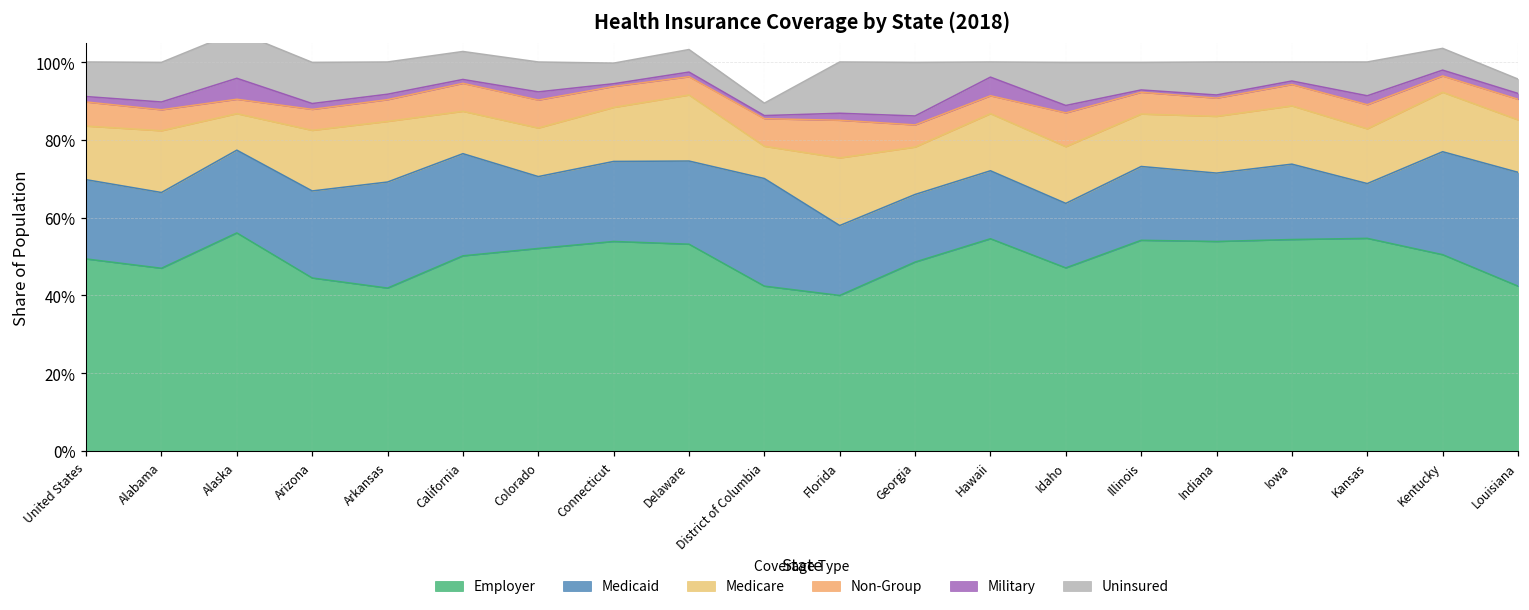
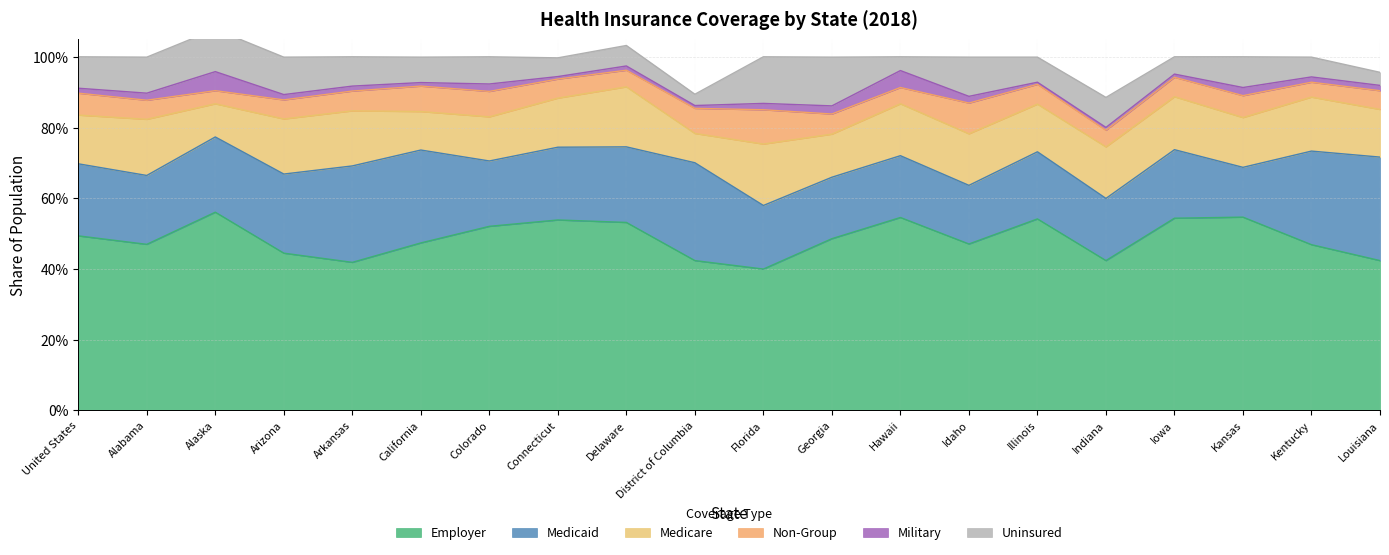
Employer, California: 50% -> 47%
Employer, Indiana: 54% -> 42%
Employer, Kentucky: 51% -> 47%
